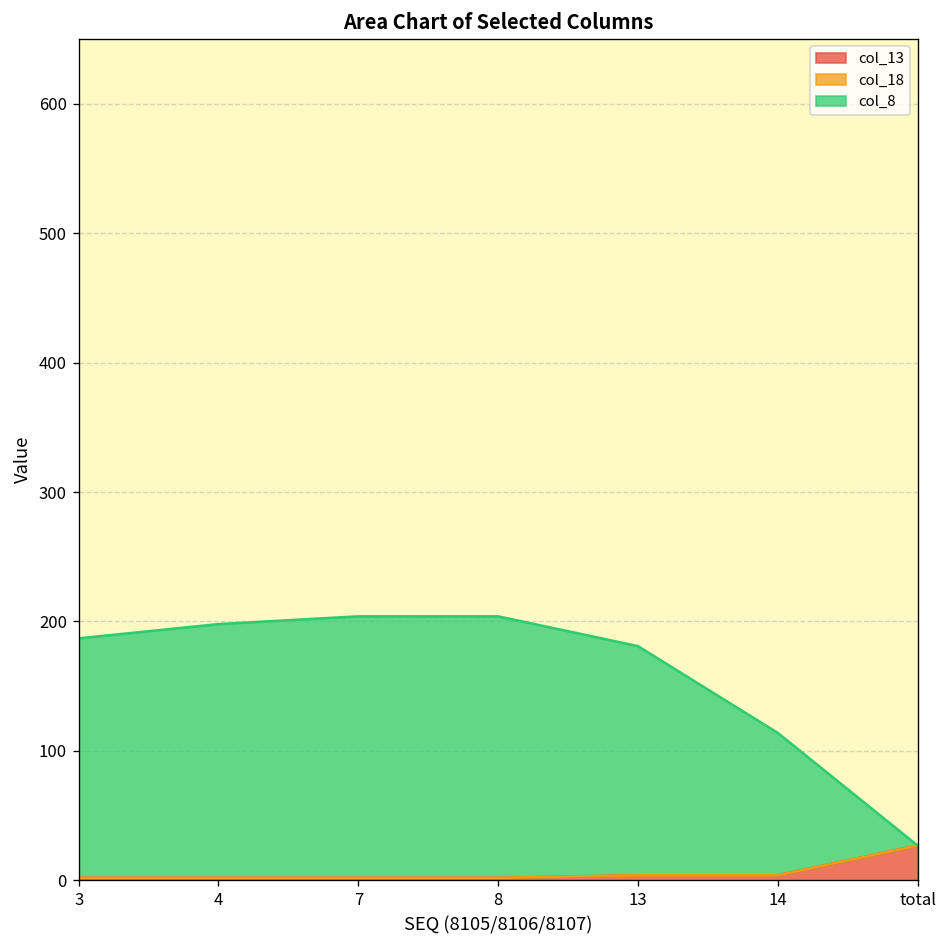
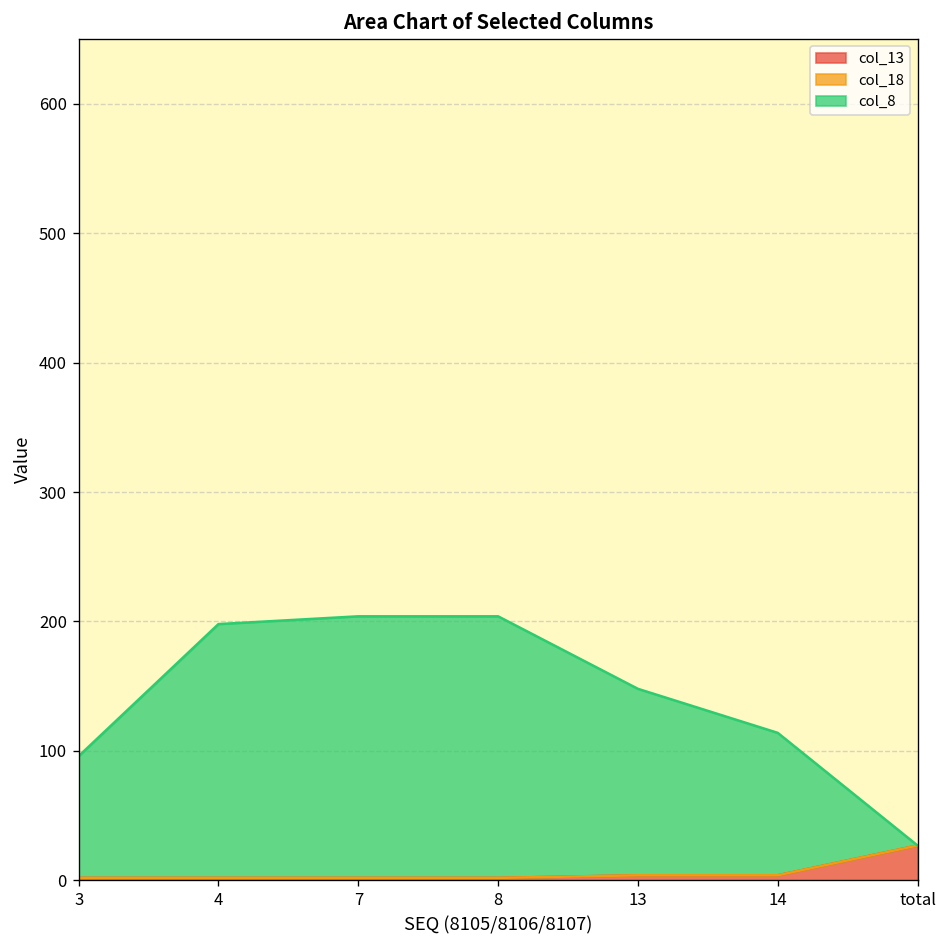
col_8, 3: 185 -> 94
col_8, 13: 177 -> 144
